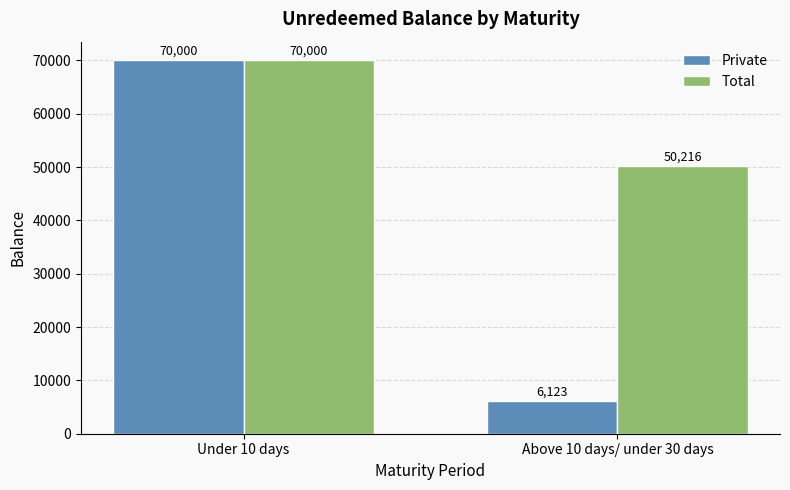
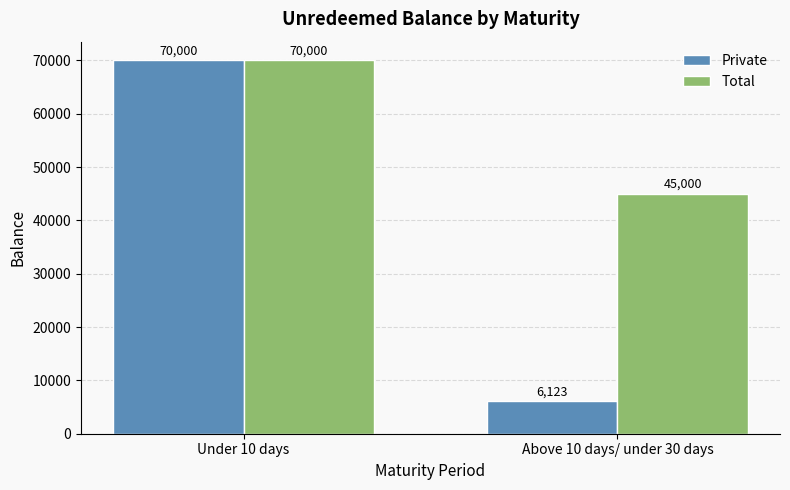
Total, Above 10 days/ under 30 days: 50,216 -> 45,000
